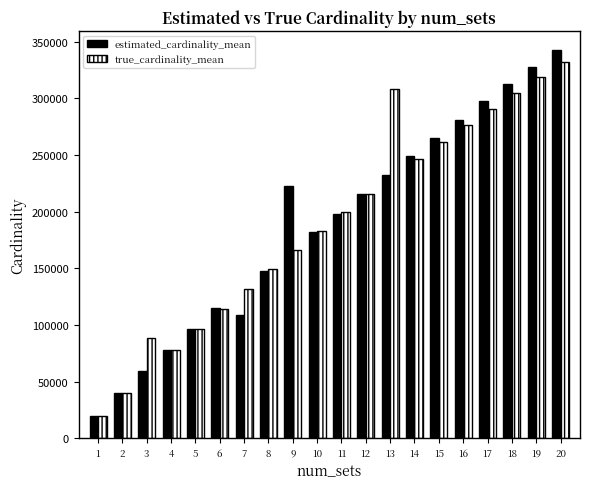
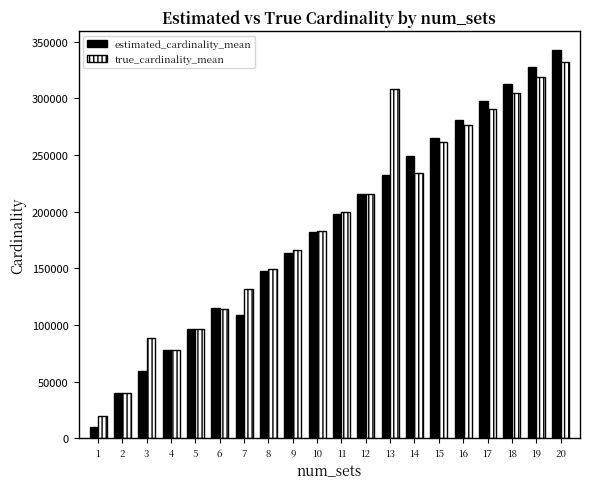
estimated_cardinality_mean, 1: 20000 -> 10000
estimated_cardinality_mean, 9: 223000 -> 164000
true_cardinality_mean, 14: 246000 -> 234000
